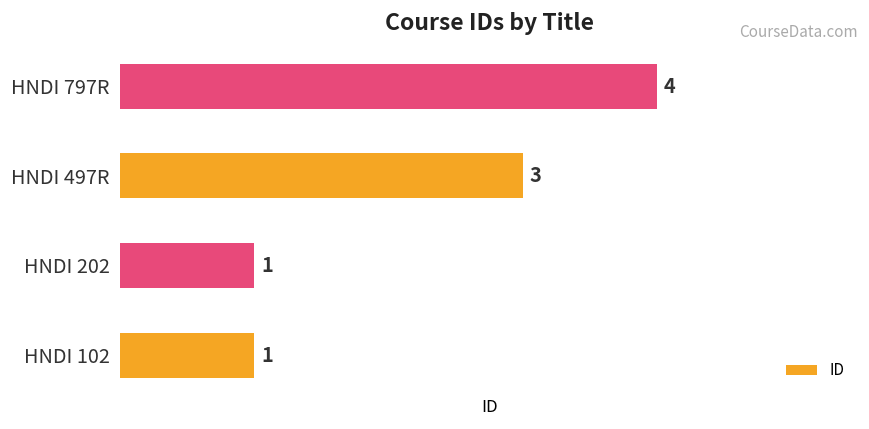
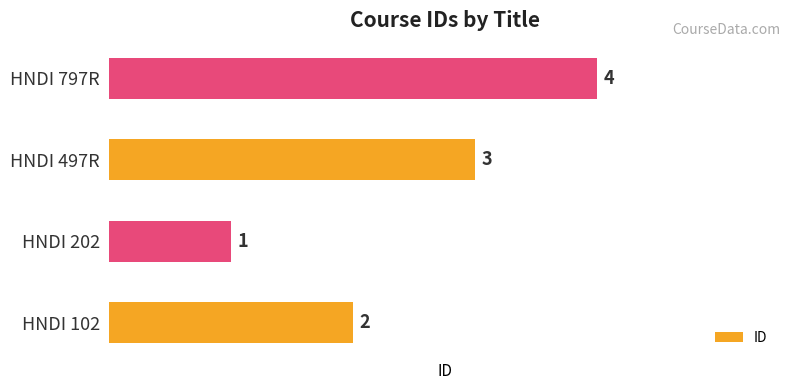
HNDI 102: 1 -> 2
